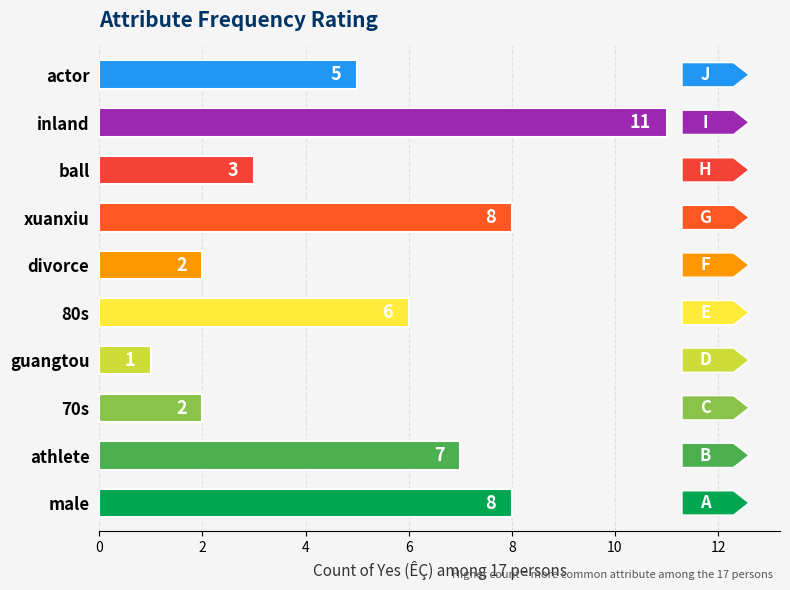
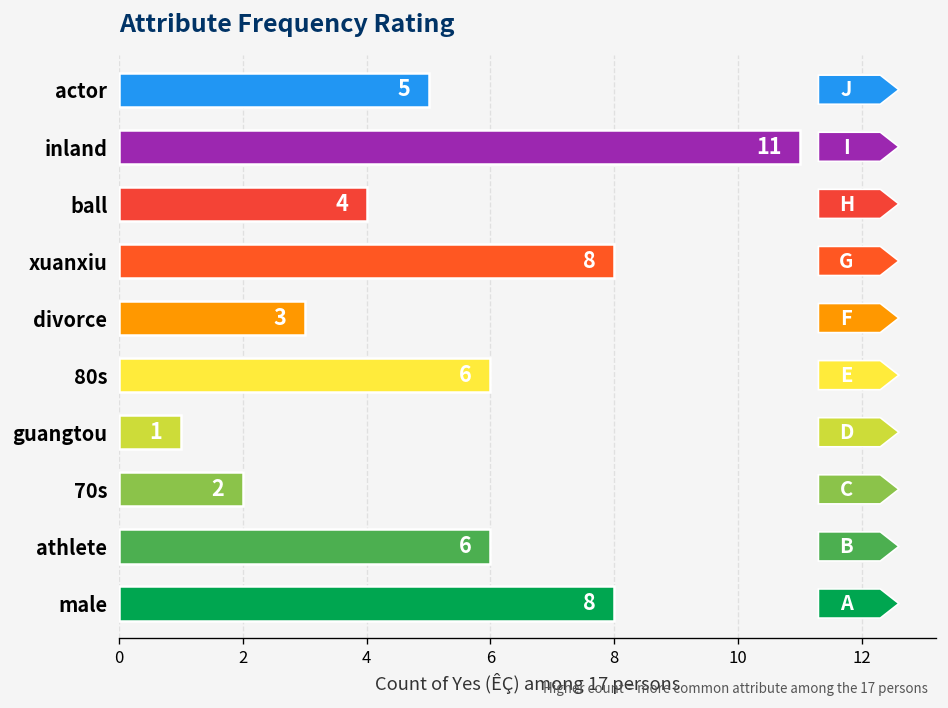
ball: 3 -> 4
divorce: 2 -> 3
athlete: 7 -> 6
